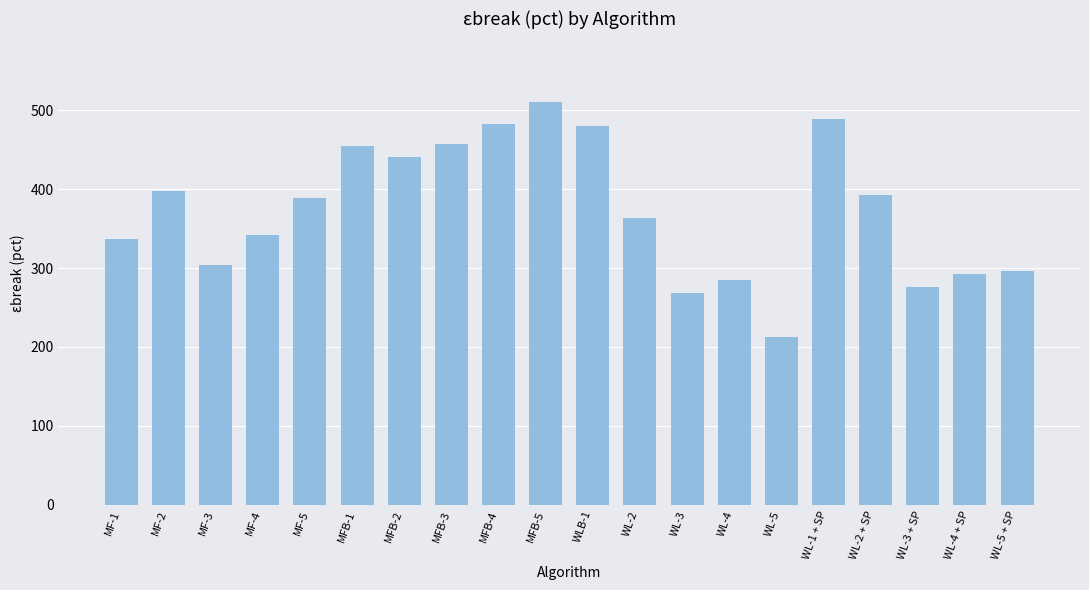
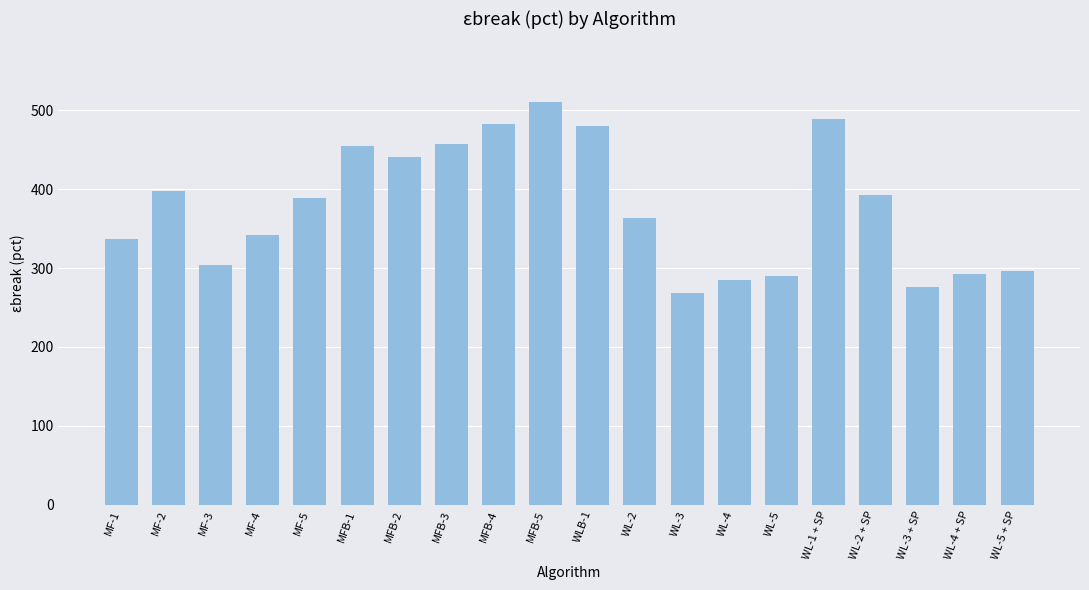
WL-5: 210 -> 290
